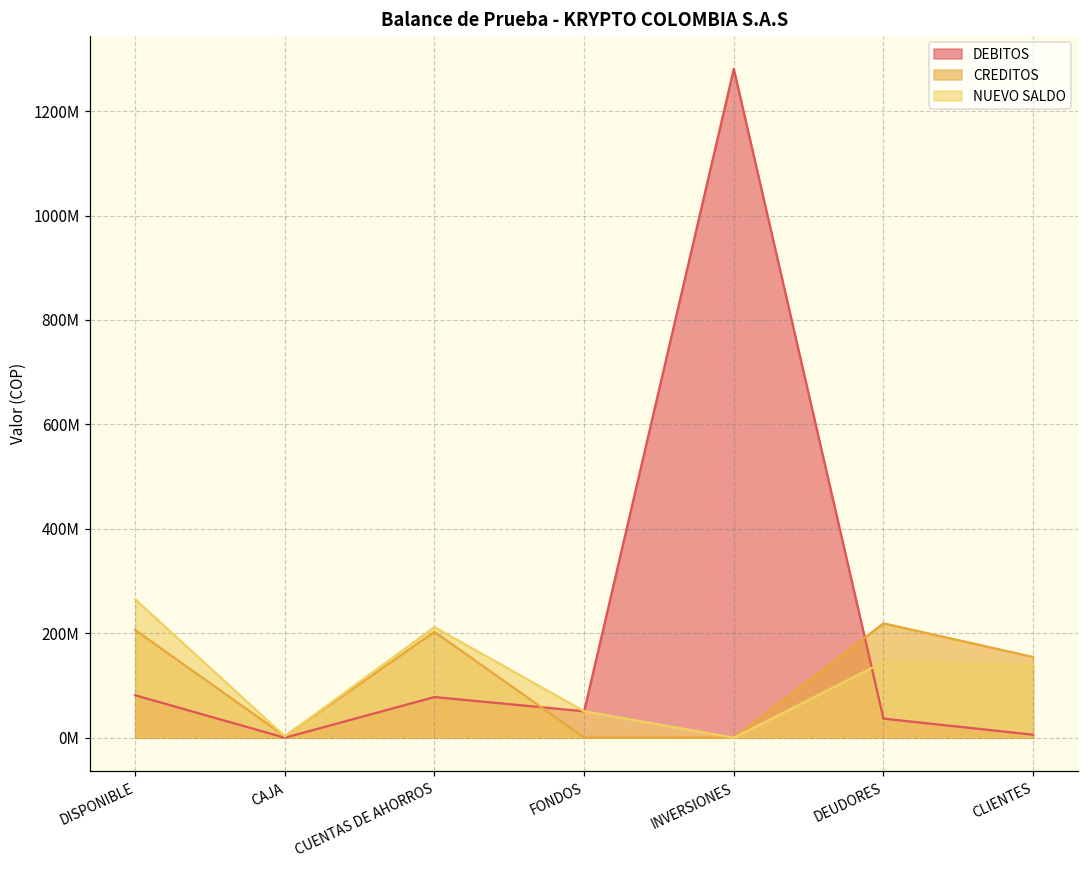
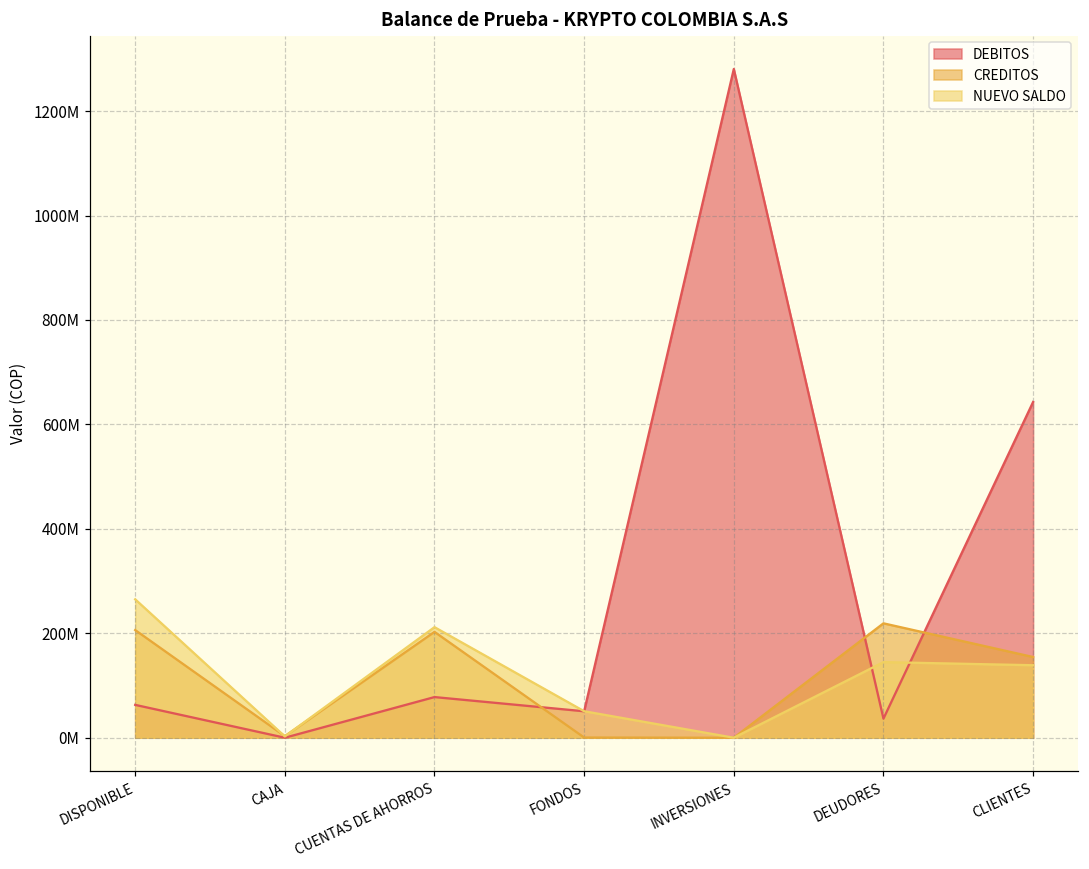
DEBITOS, DISPONIBLE: 80000000 -> 60000000
DEBITOS, CLIENTES: 10000000 -> 640000000
